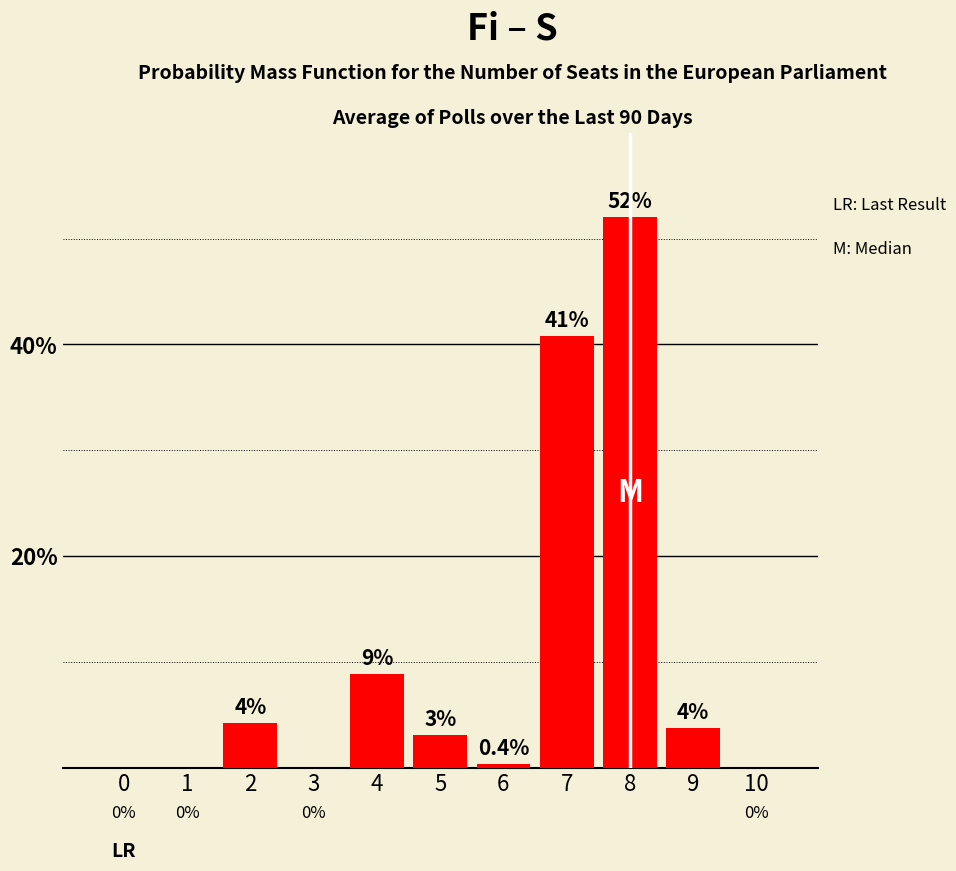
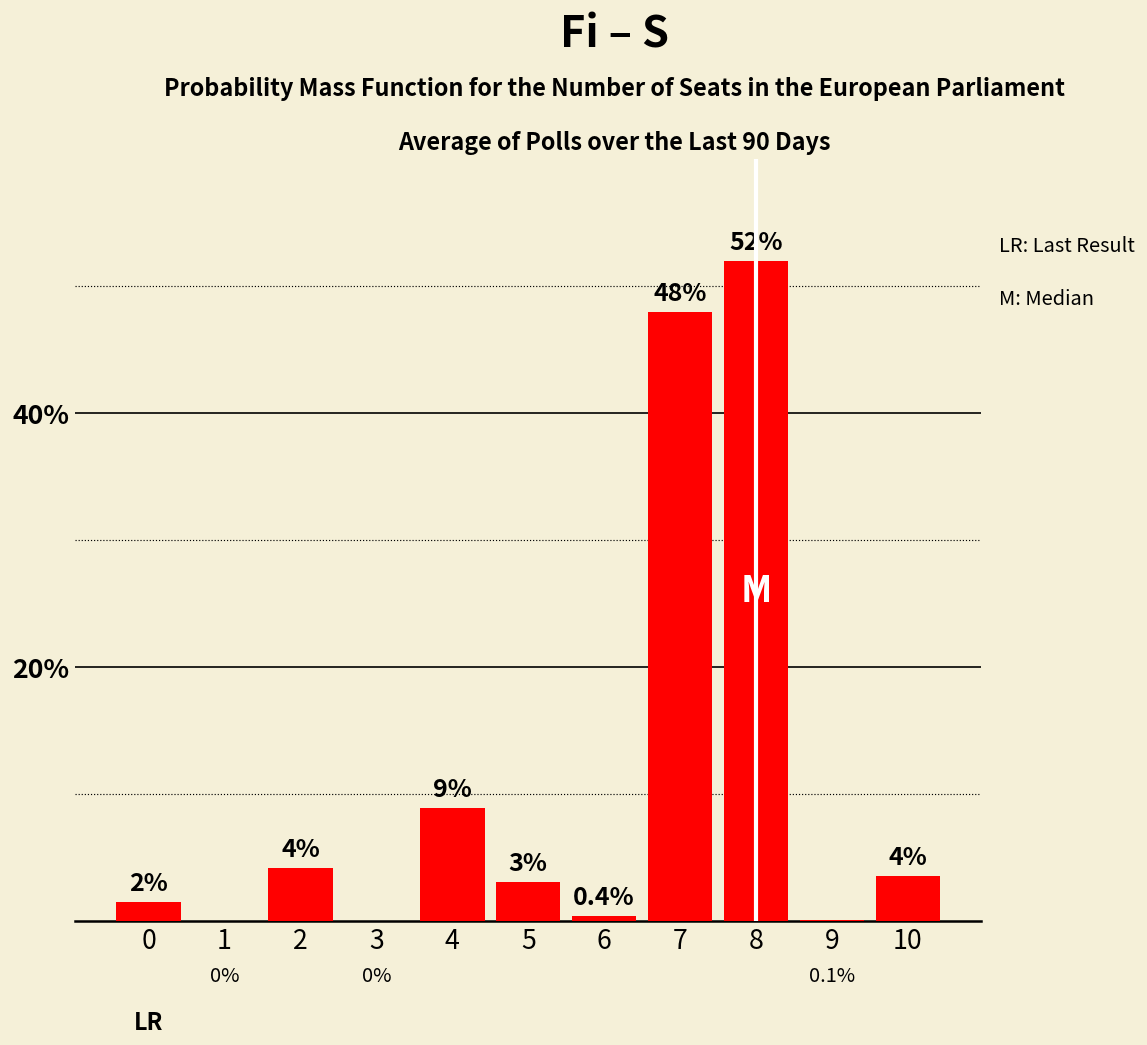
0: 0% -> 2%
7: 41% -> 48%
9: 4% -> 0.1%
10: 0% -> 4%
